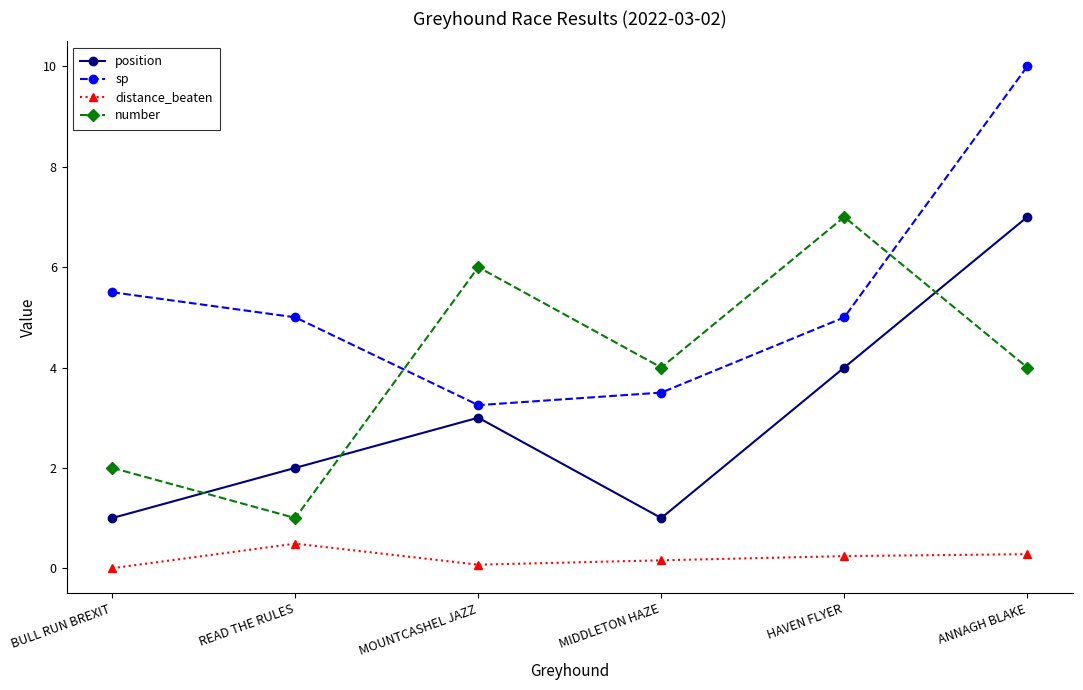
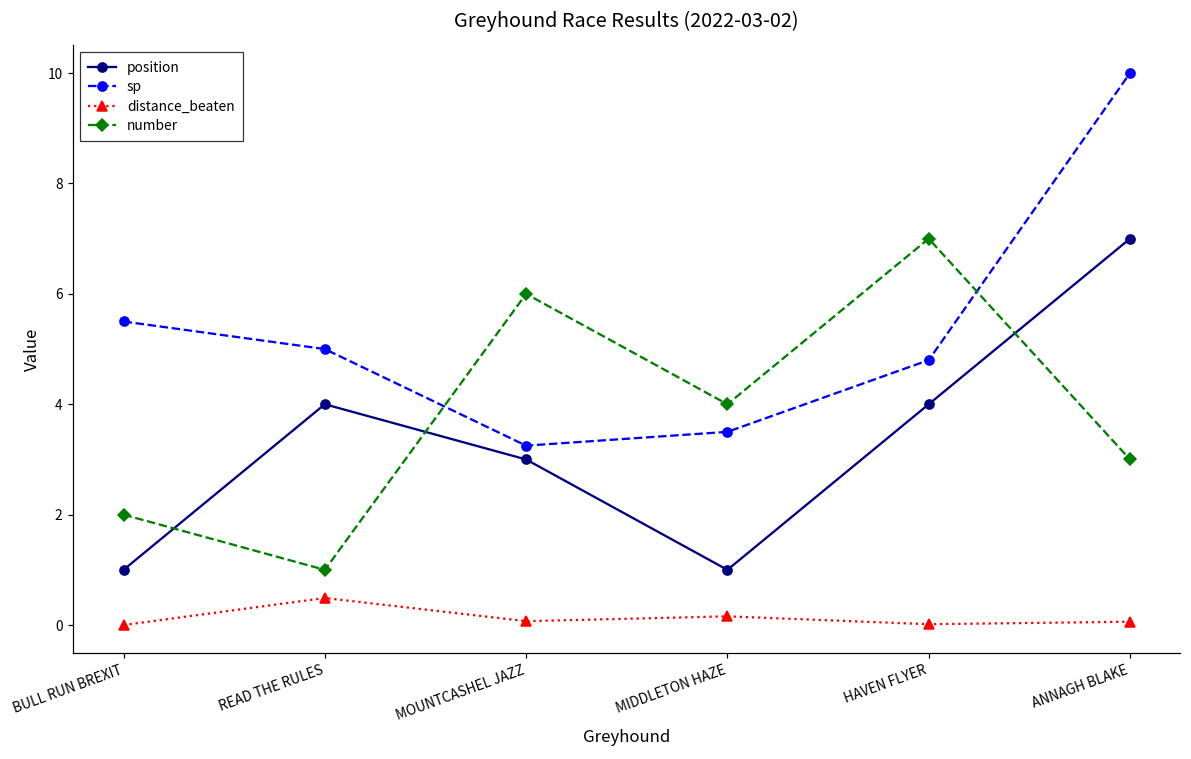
position, READ THE RULES: 2 -> 4
sp, HAVEN FLYER: 5.0 -> 4.8
distance_beaten, HAVEN FLYER: 0.2 -> 0.0
distance_beaten, ANNAGH BLAKE: 0.3 -> 0.1
number, ANNAGH BLAKE: 4 -> 3
